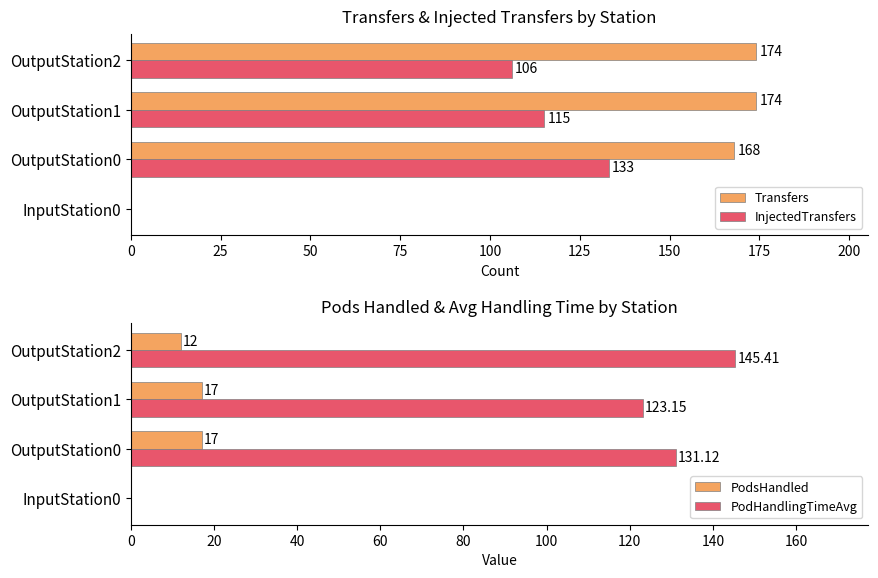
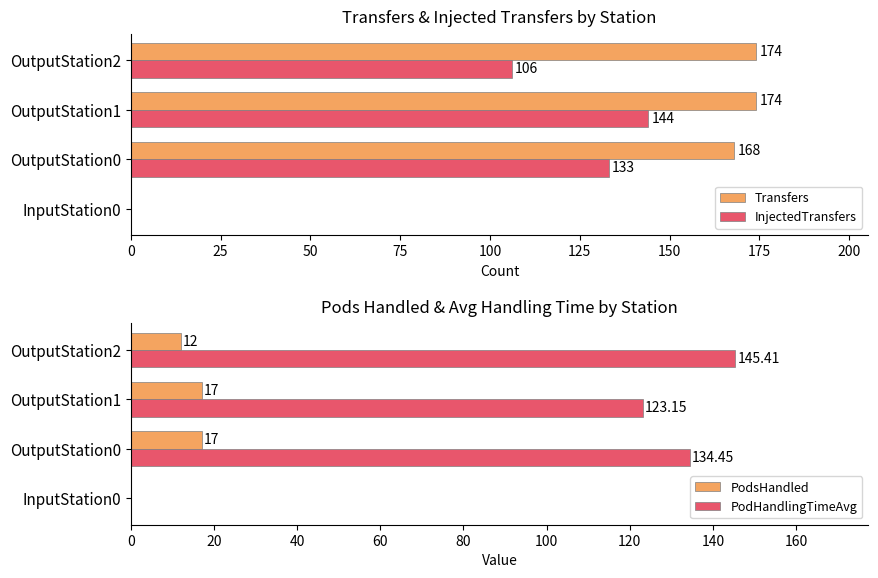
Transfers & Injected Transfers by Station, InjectedTransfers, OutputStation1: 115 -> 144
Pods Handled & Avg Handling Time by Station, PodHandlingTimeAvg, OutputStation0: 131.12 -> 134.45
